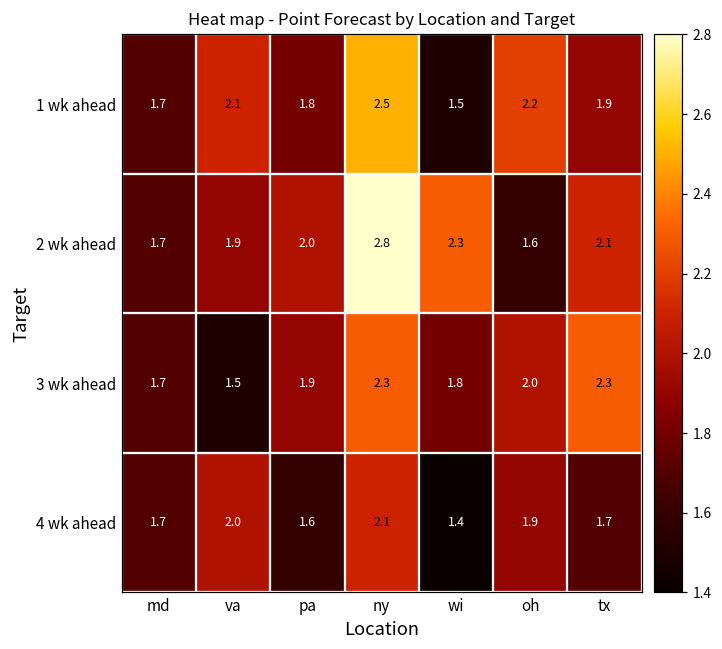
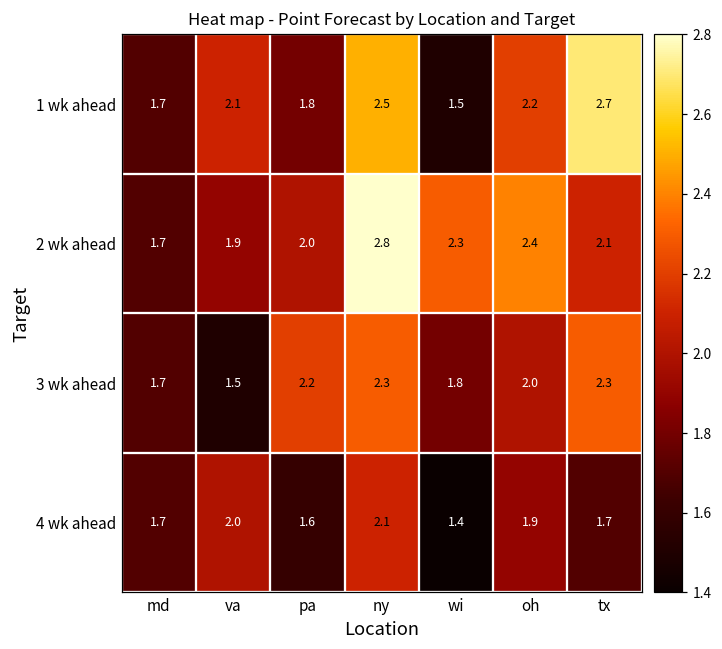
1 wk ahead, tx: 1.9 -> 2.7
2 wk ahead, oh: 1.6 -> 2.4
3 wk ahead, pa: 1.9 -> 2.2
